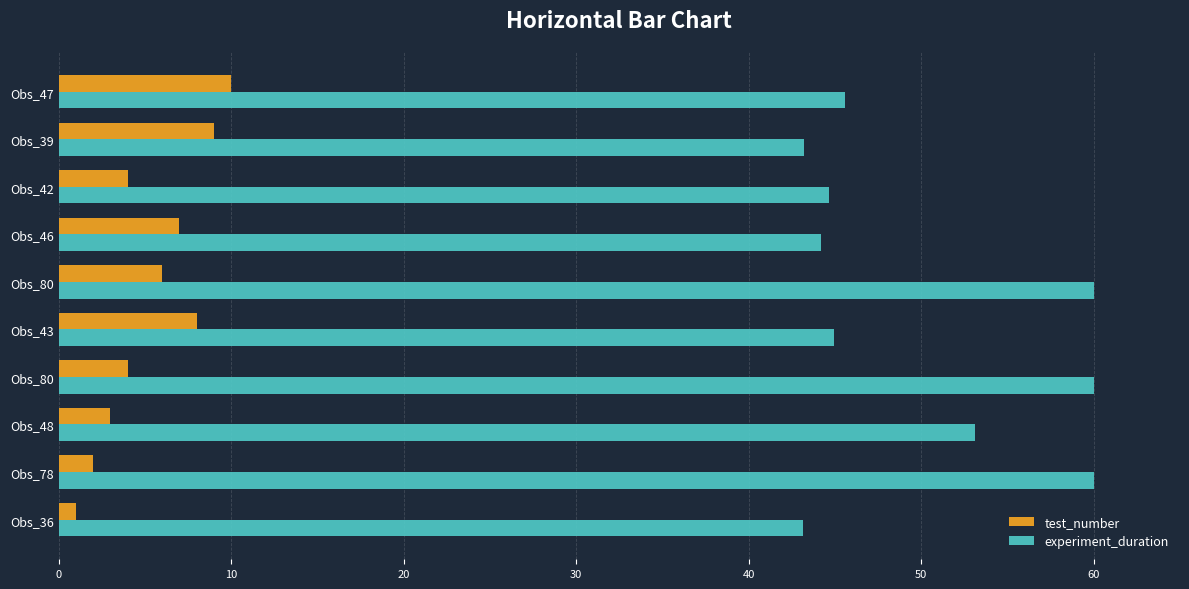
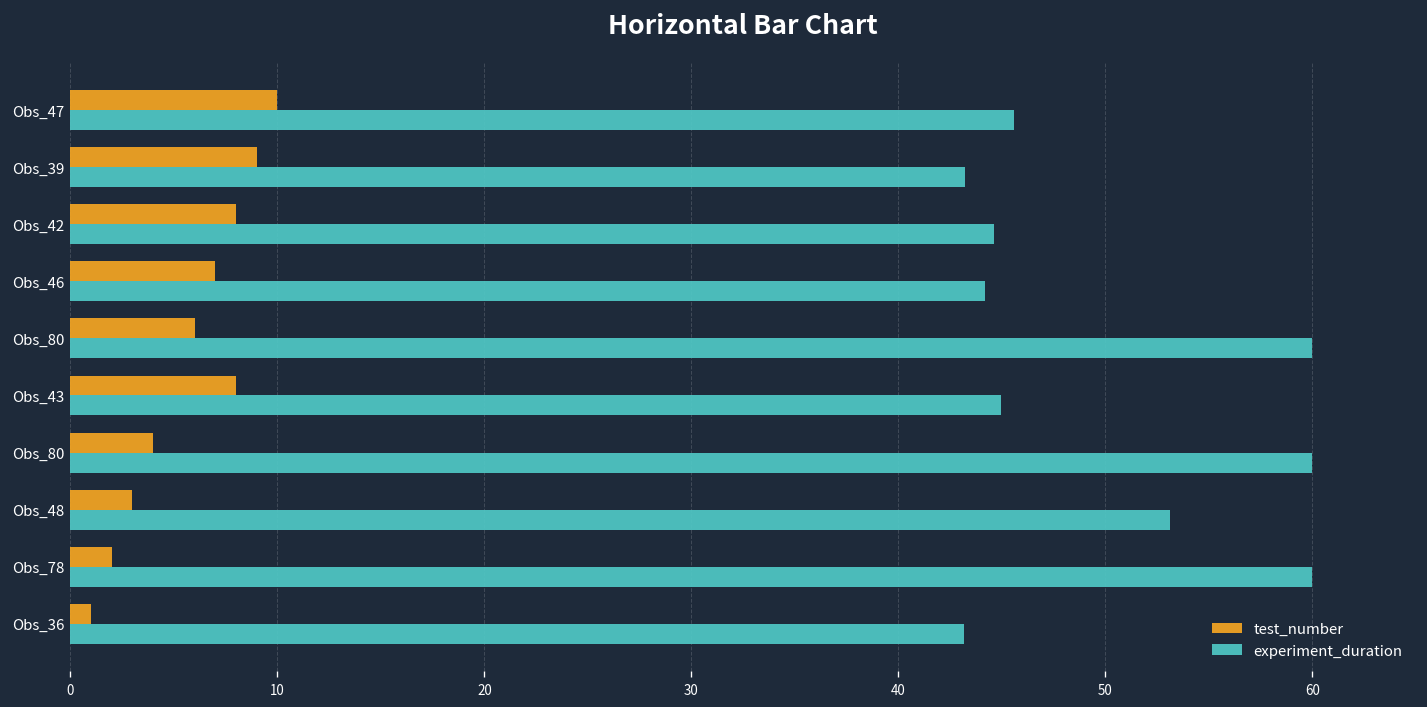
test_number, Obs_42: 4 -> 8
